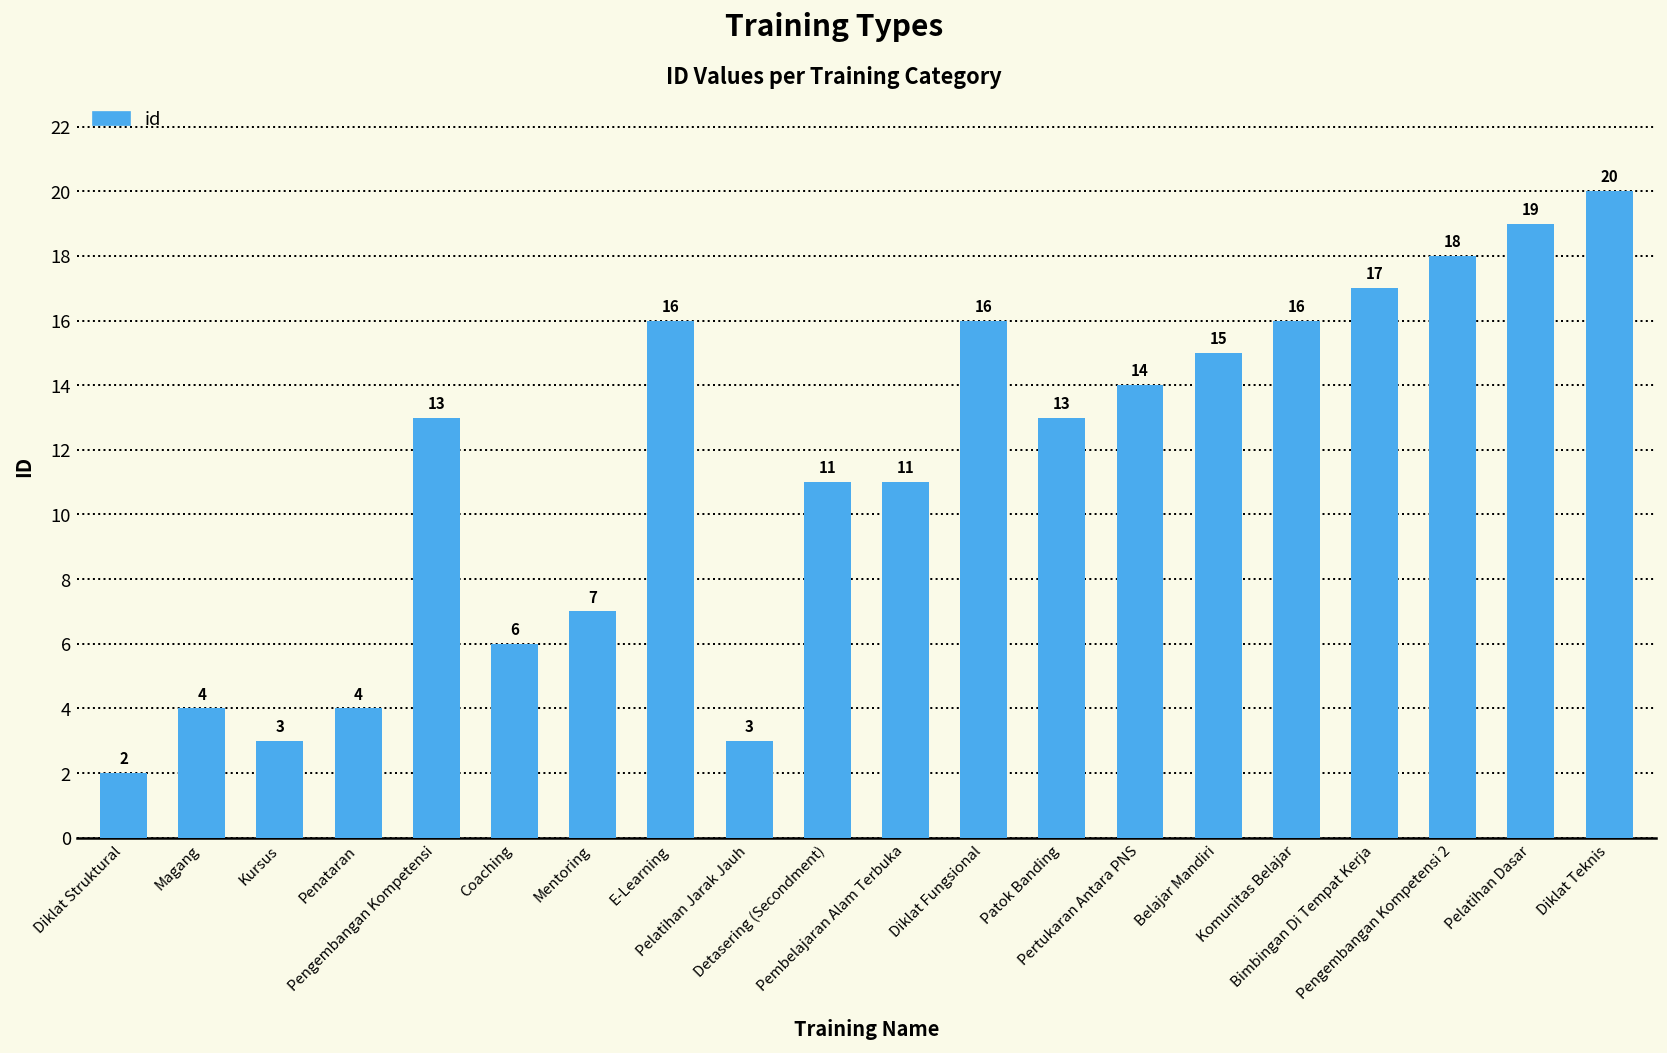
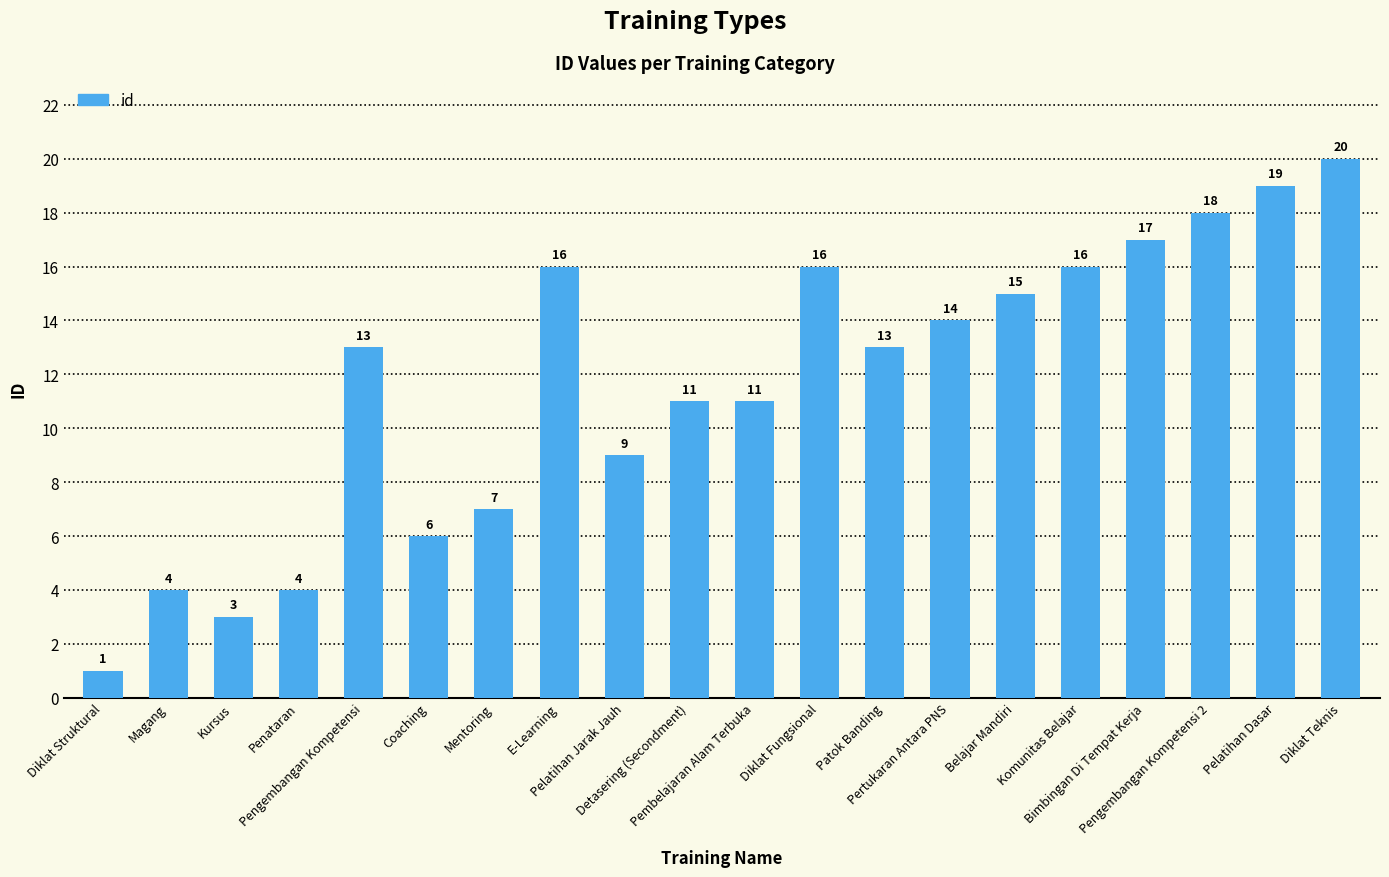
Diklat Struktural: 2 -> 1
Pelatihan Jarak Jauh: 3 -> 9
